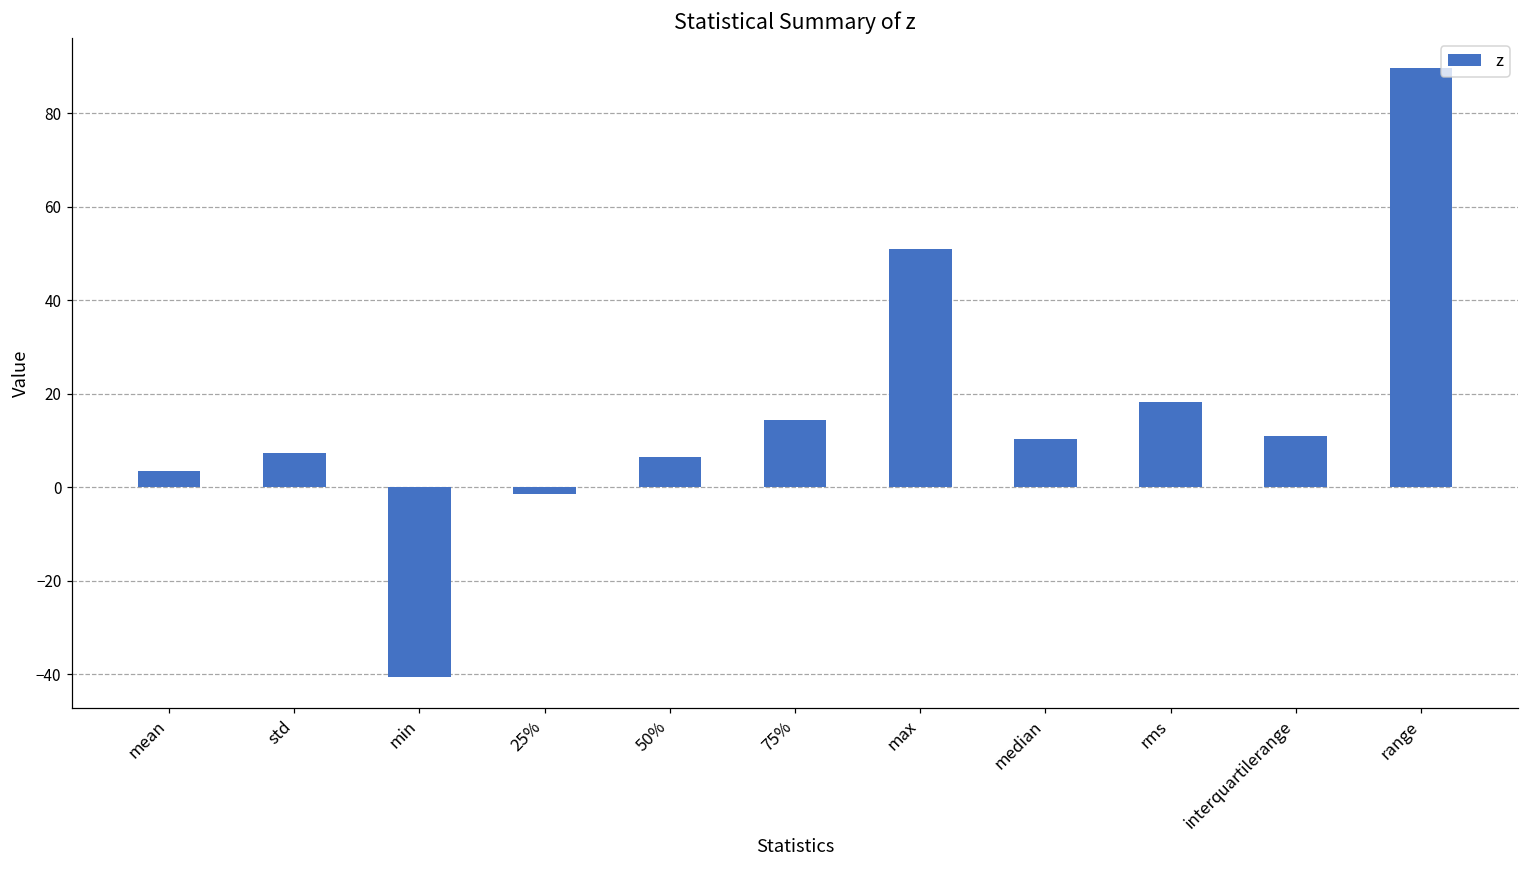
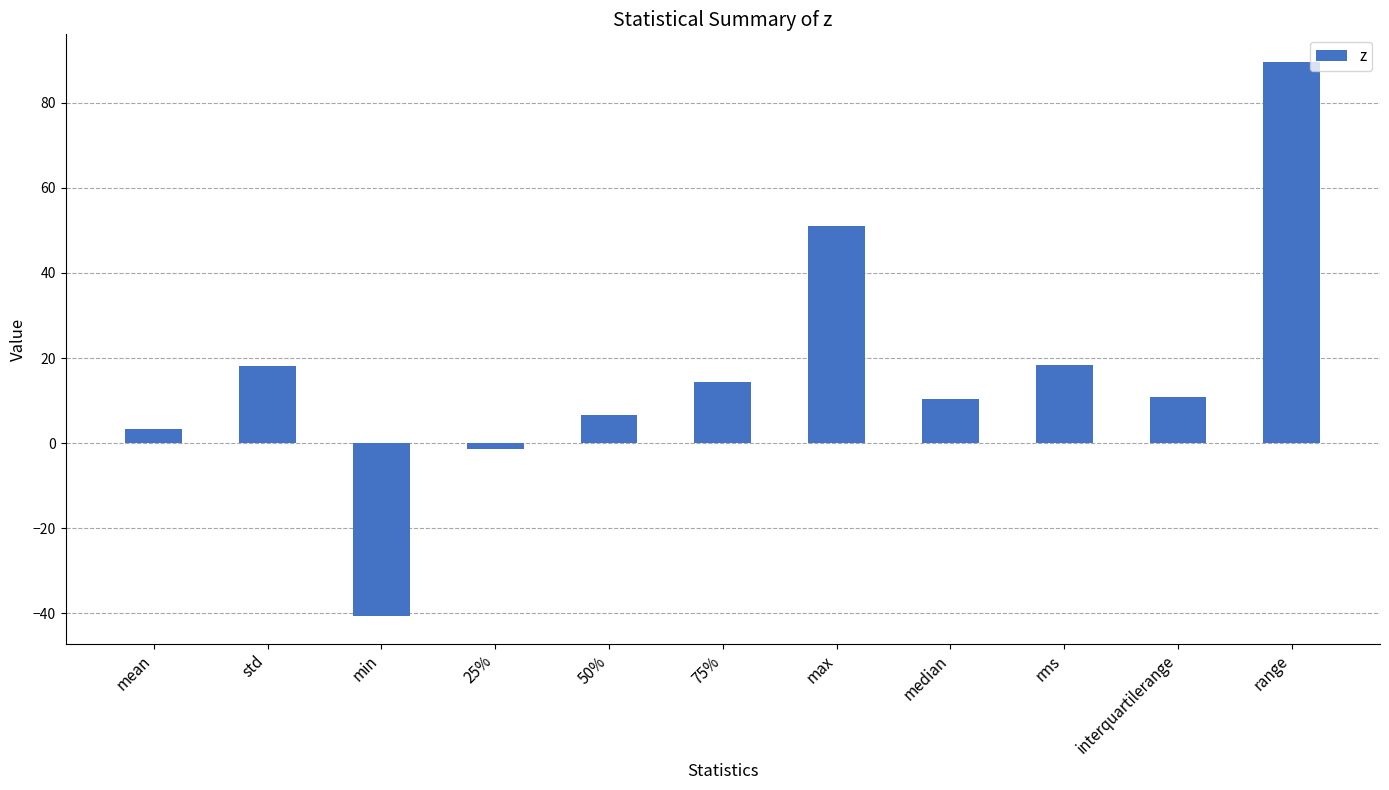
std: 7 -> 18
